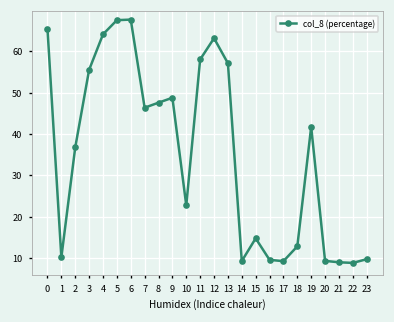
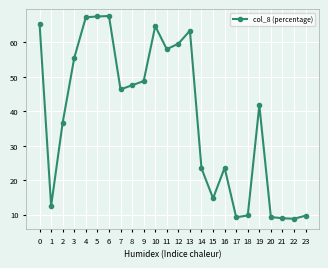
1: 10 -> 13
4: 64 -> 67
10: 23 -> 65
12: 63 -> 60
13: 57 -> 63
14: 9 -> 23
16: 10 -> 24
18: 13 -> 10
